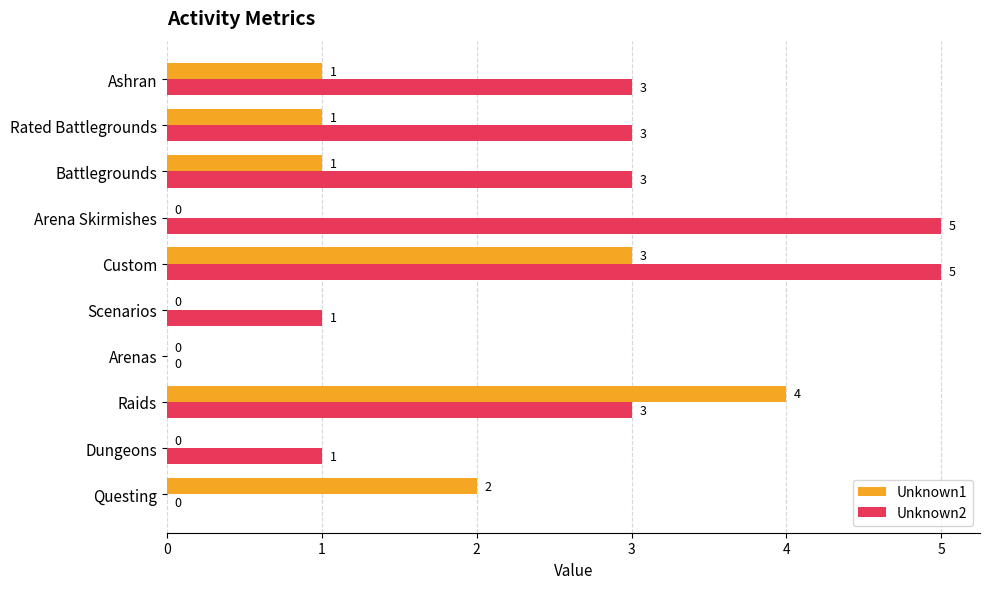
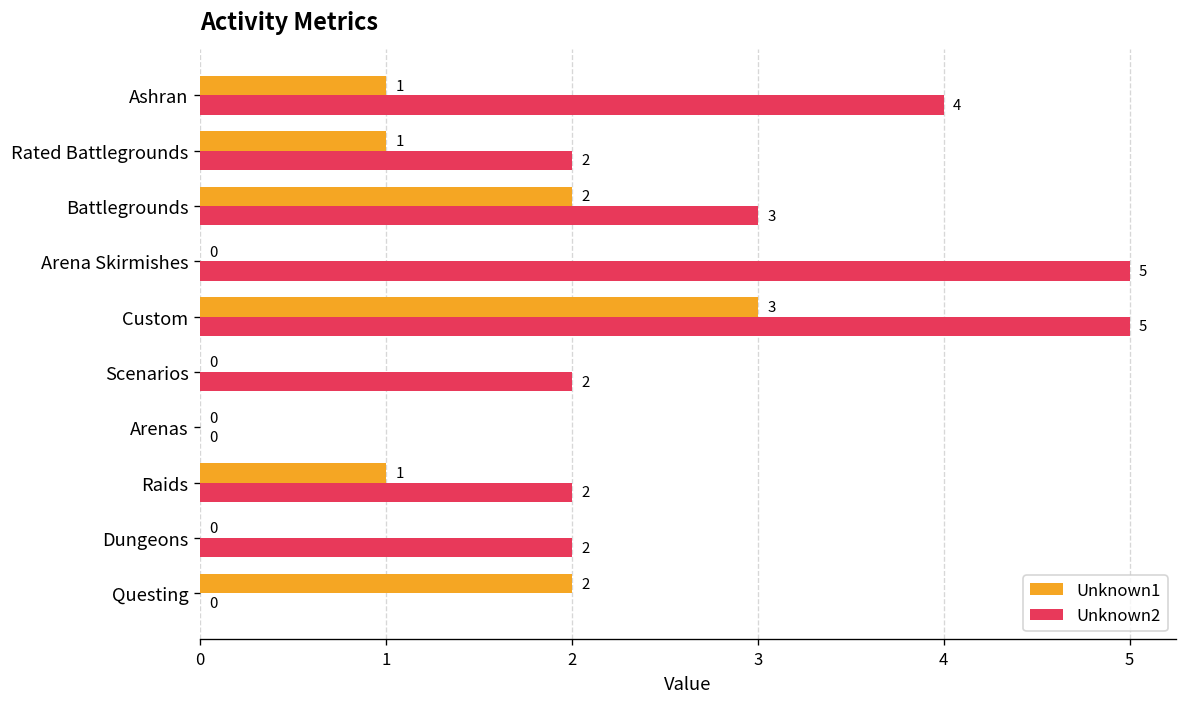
Unknown2, Ashran: 3 -> 4
Unknown2, Rated Battlegrounds: 3 -> 2
Unknown1, Battlegrounds: 1 -> 2
Unknown2, Scenarios: 1 -> 2
Unknown1, Raids: 4 -> 1
Unknown2, Raids: 3 -> 2
Unknown2, Dungeons: 1 -> 2
